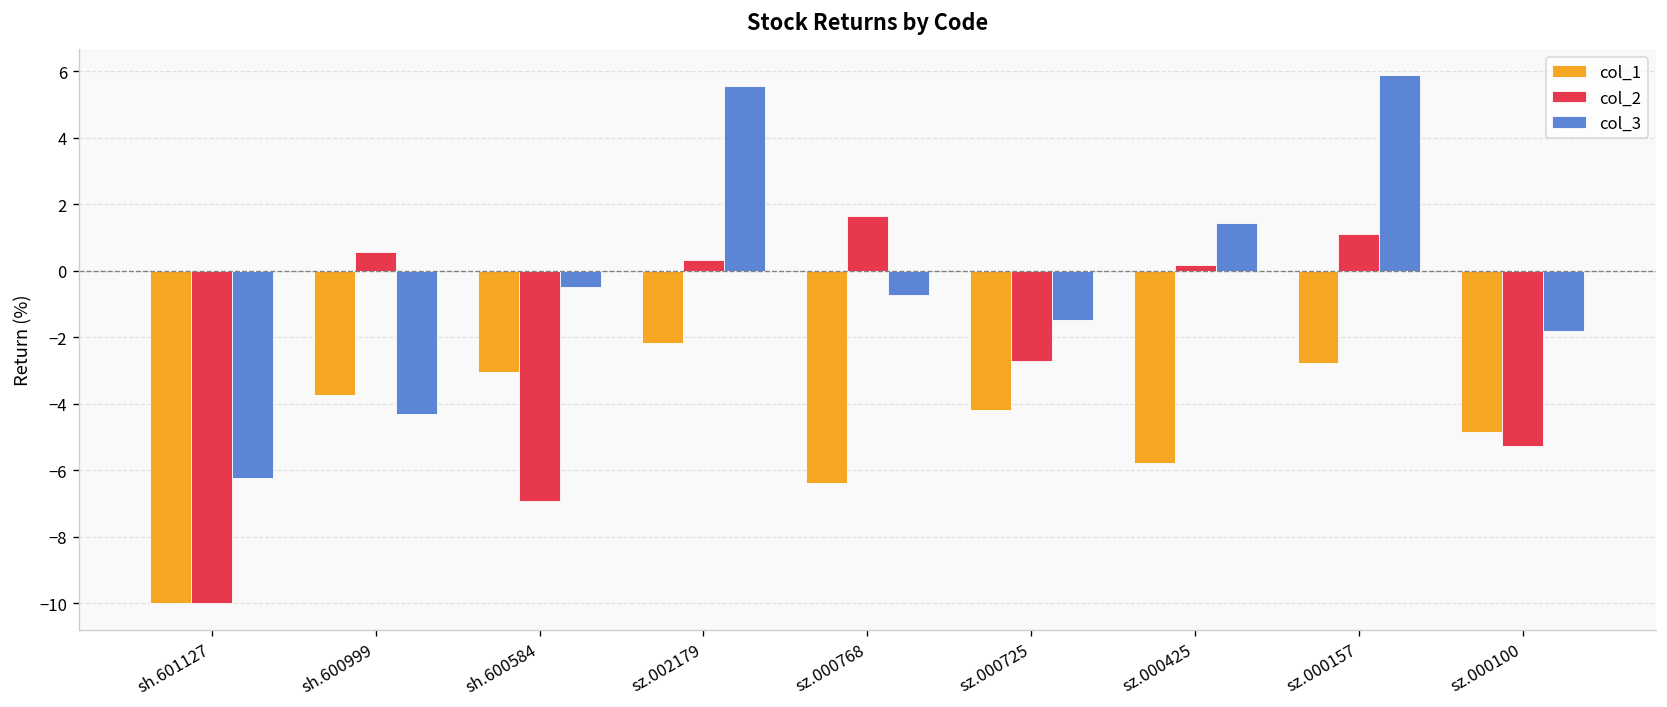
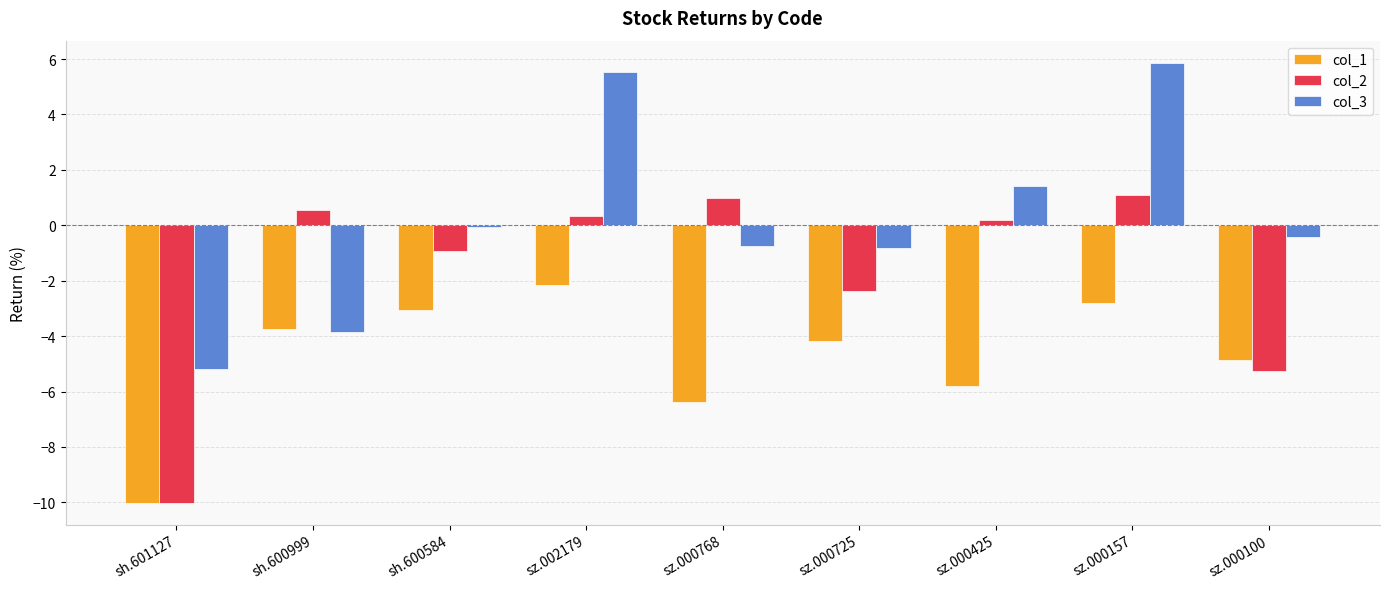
col_3, sh.601127: -6.2 -> -5.2
col_3, sh.600999: -4.3 -> -3.9
col_2, sh.600584: -6.9 -> -0.9
col_3, sh.600584: -0.5 -> -0.1
col_2, sz.000768: 1.6 -> 1.0
col_2, sz.000725: -2.7 -> -2.4
col_3, sz.000725: -1.5 -> -0.8
col_3, sz.000100: -1.8 -> -0.4
